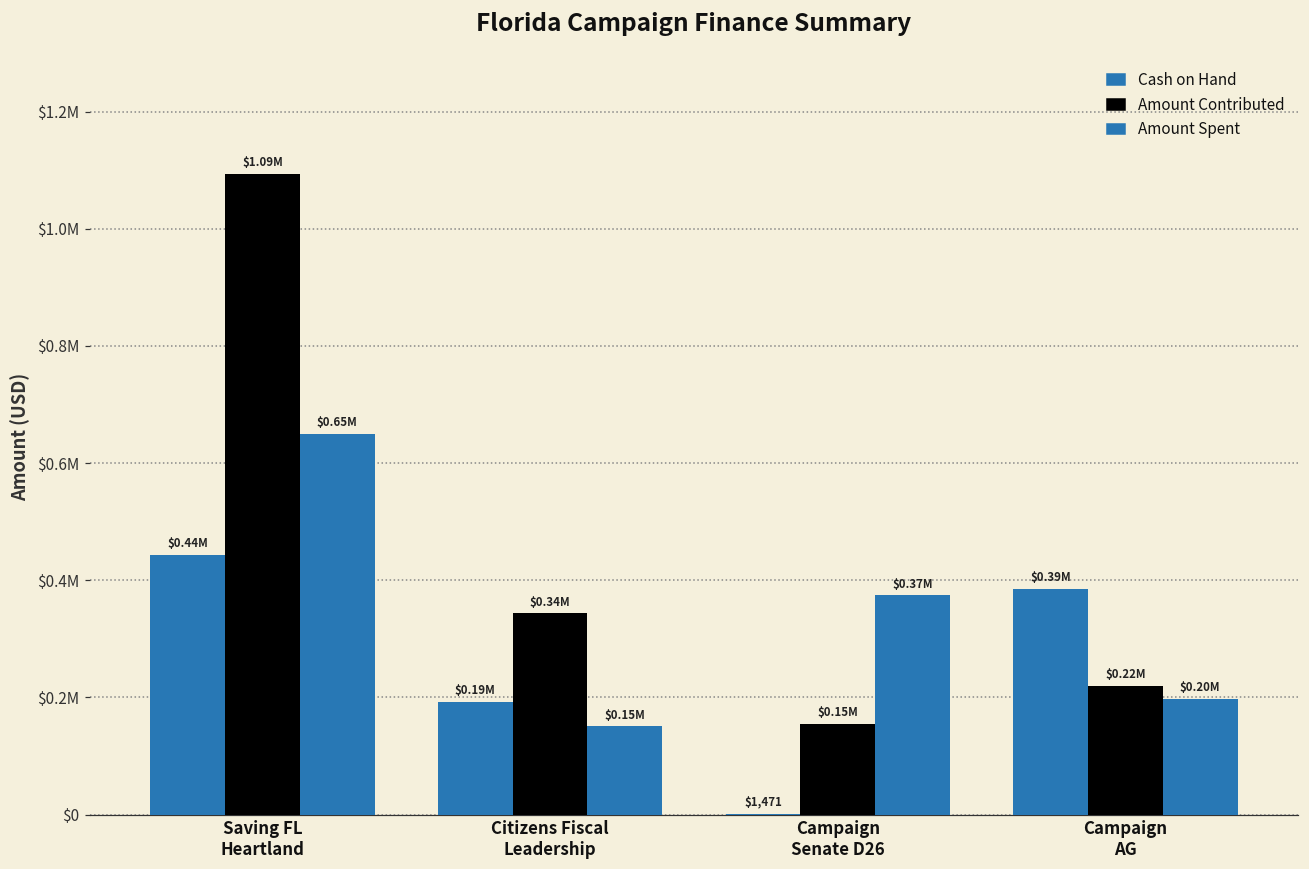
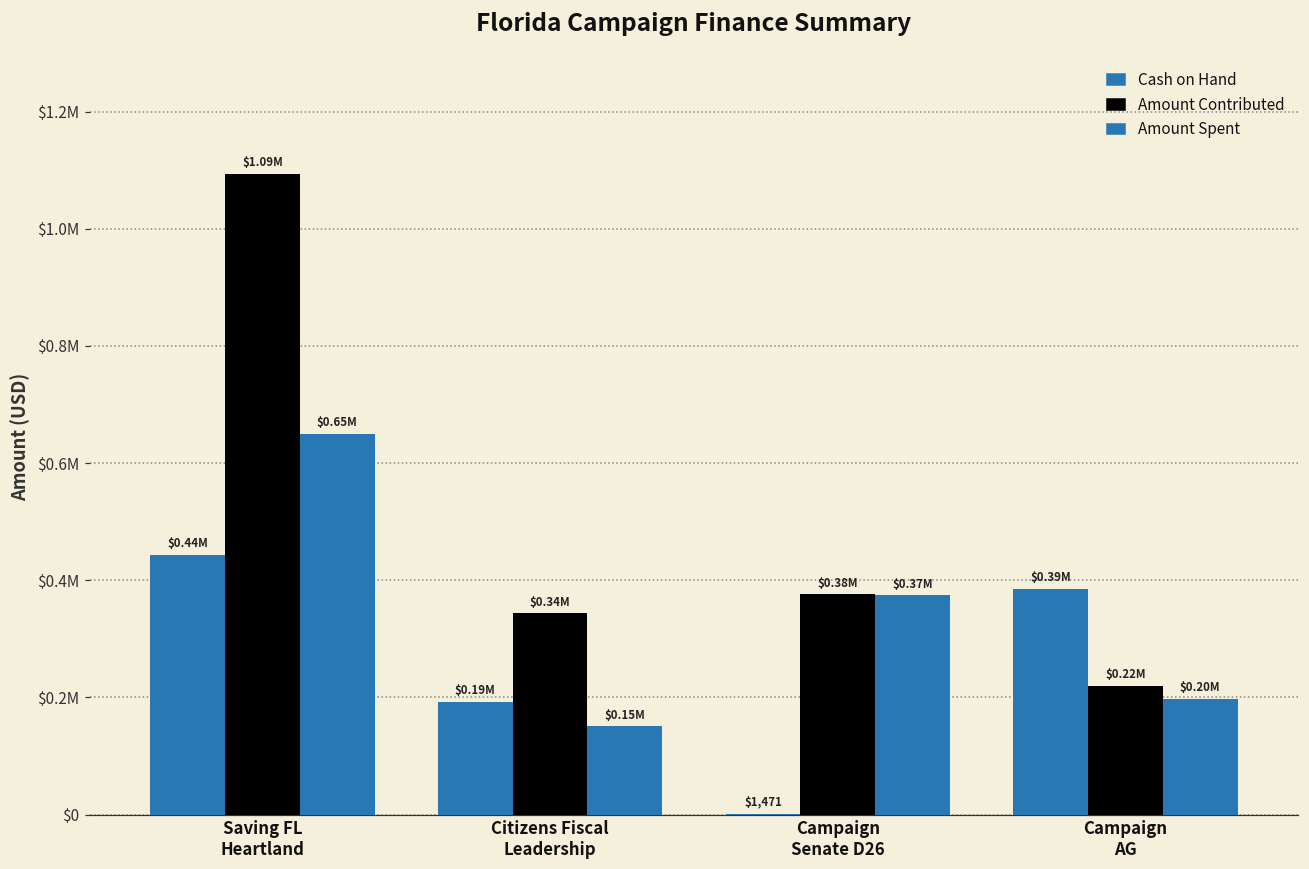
Amount Contributed, Campaign Senate D26: $0.15M -> $0.38M
